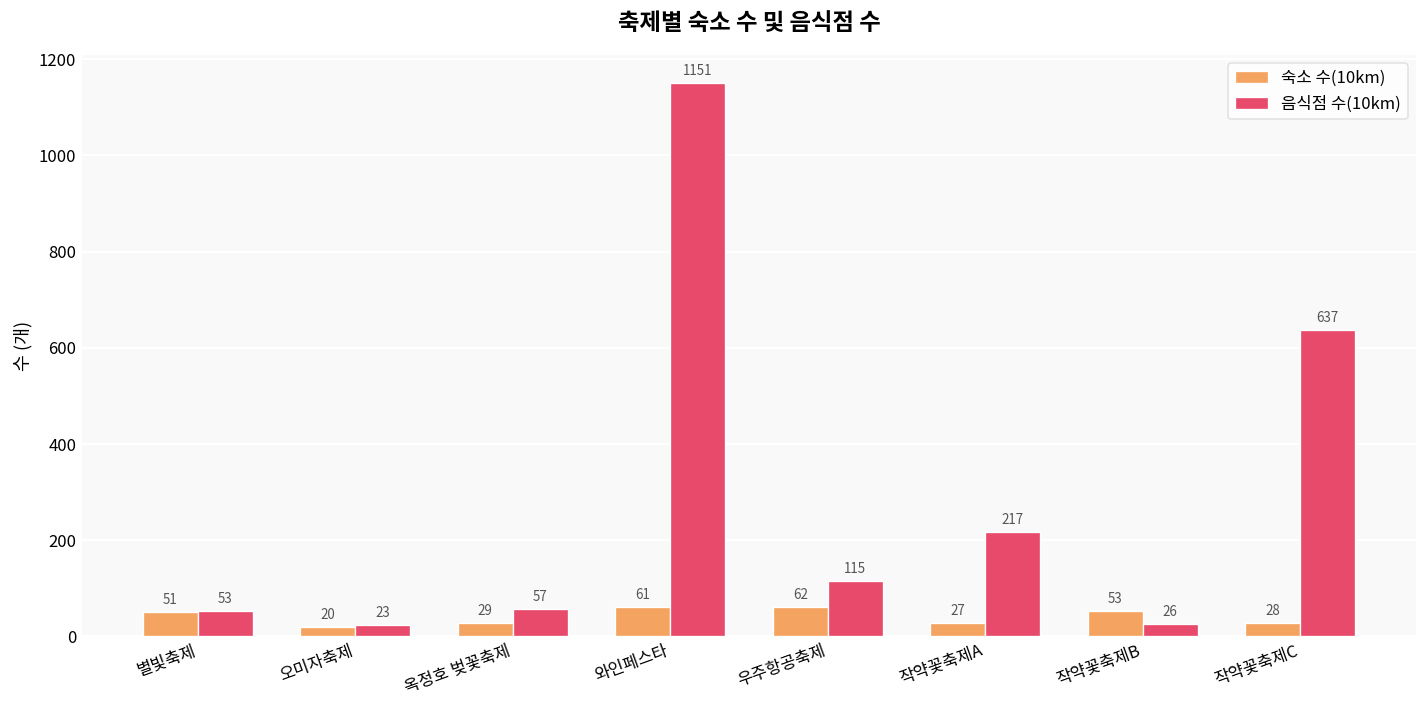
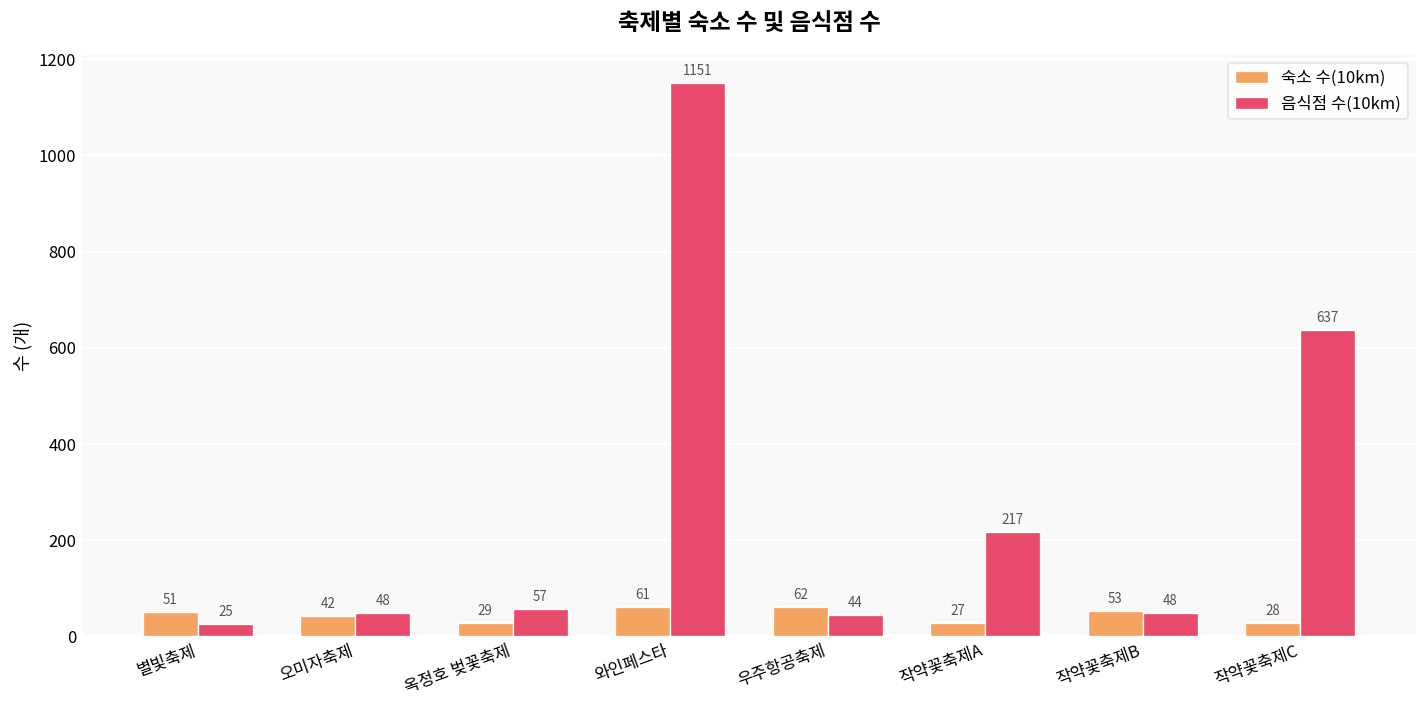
음식점 수(10km), 별빛축제: 53 -> 25
숙소 수(10km), 오미자축제: 20 -> 42
음식점 수(10km), 오미자축제: 23 -> 48
음식점 수(10km), 우주항공축제: 115 -> 44
음식점 수(10km), 작약꽃축제B: 26 -> 48
